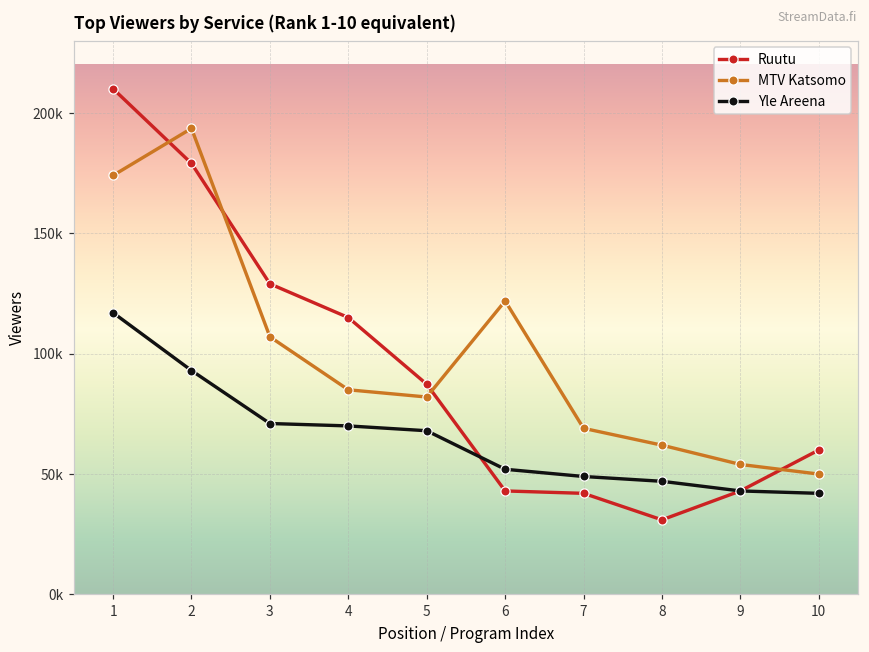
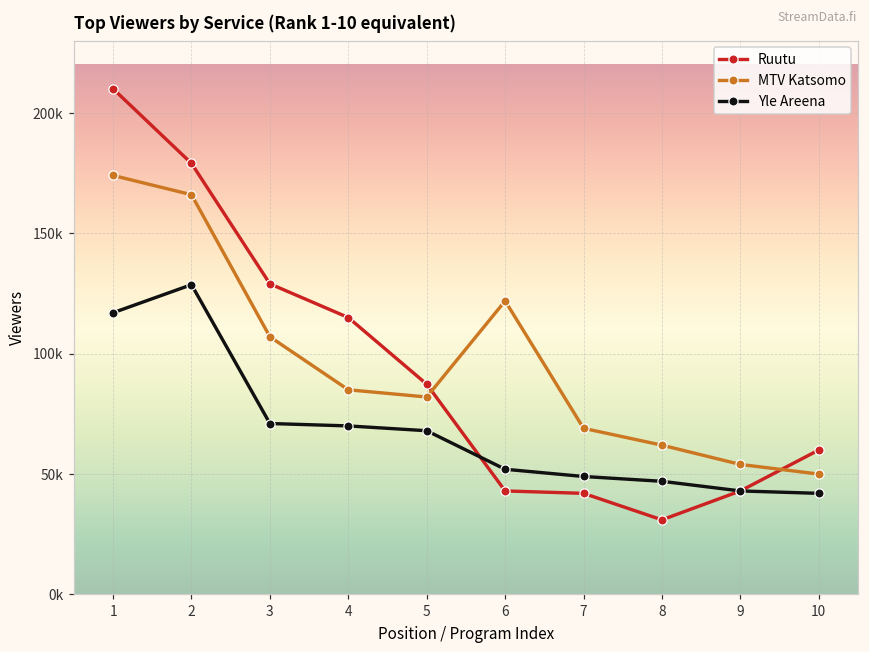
MTV Katsomo, 2: 194000 -> 166000
Yle Areena, 2: 93000 -> 129000
